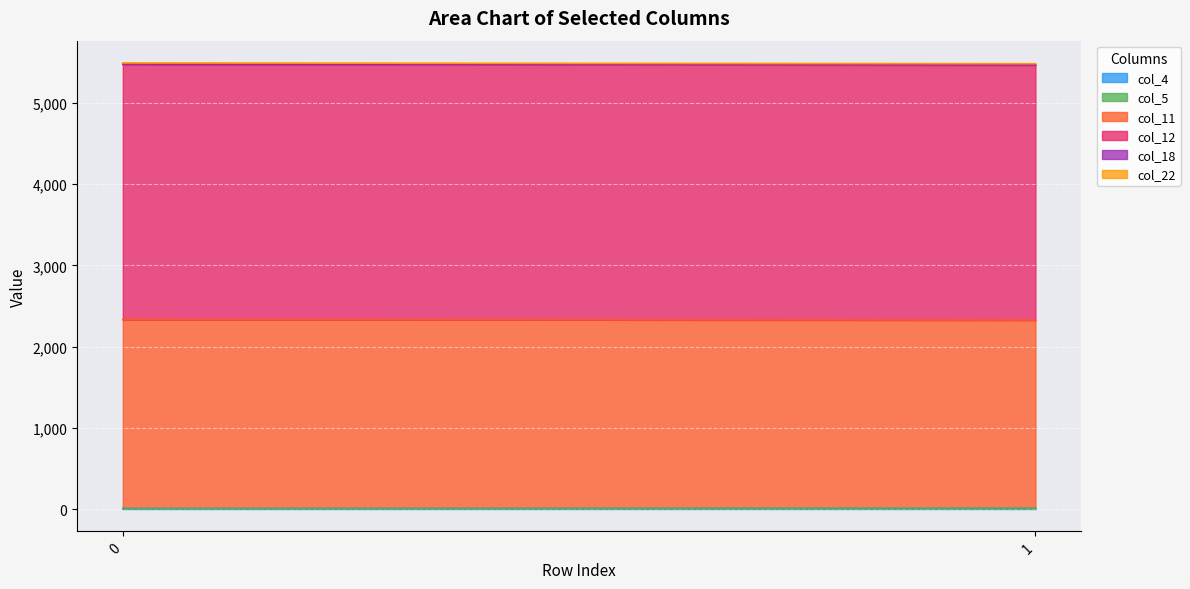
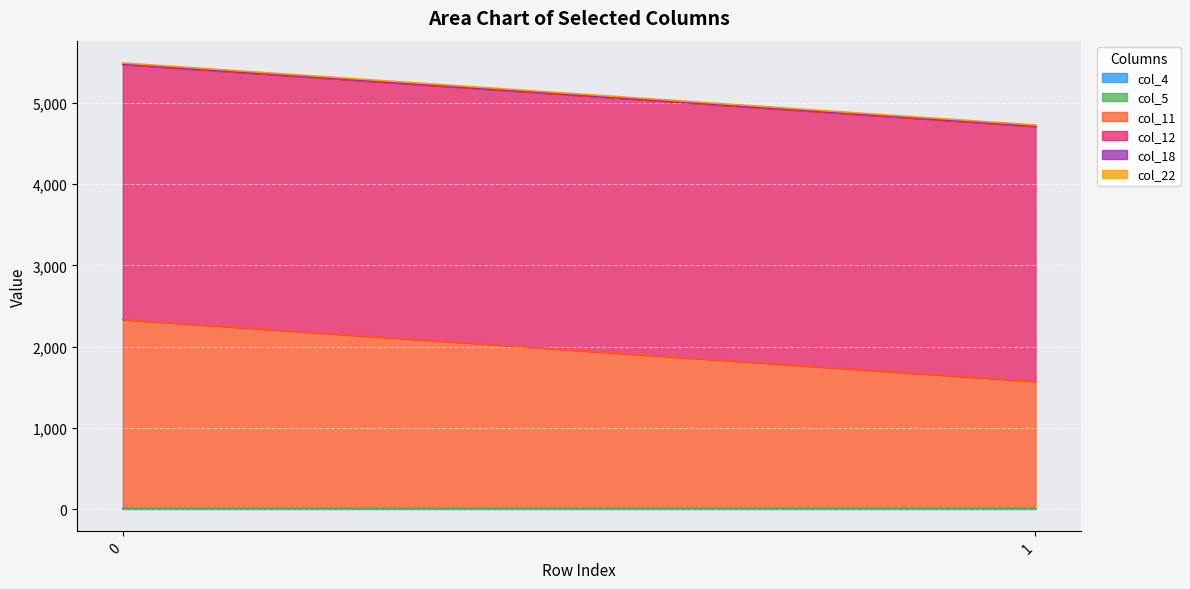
col_11, 1: 2,300 -> 1,600
